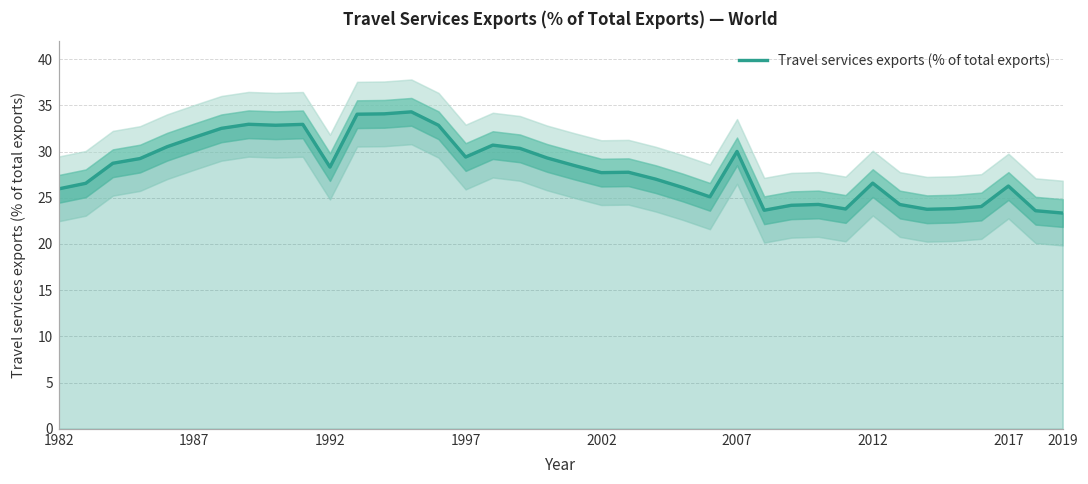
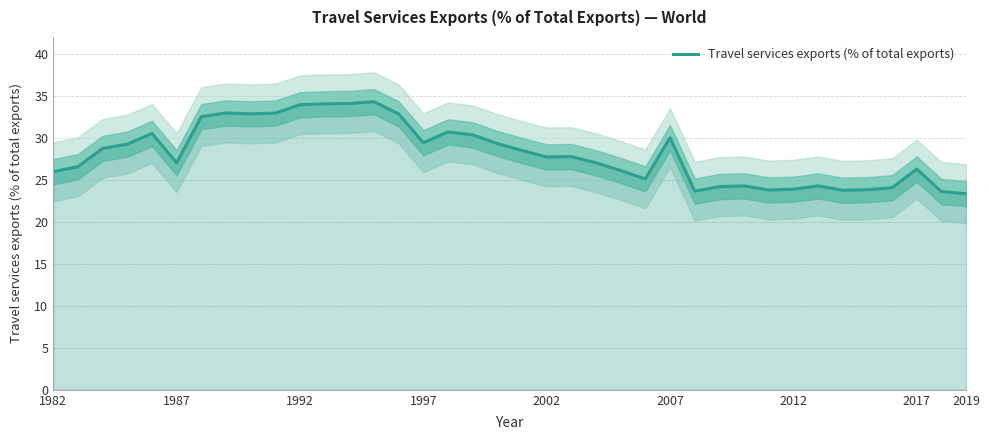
Travel services exports (% of total exports), 1987: 32 -> 27
Travel services exports (% of total exports), 1992: 28 -> 34
Travel services exports (% of total exports), 2012: 27 -> 24
